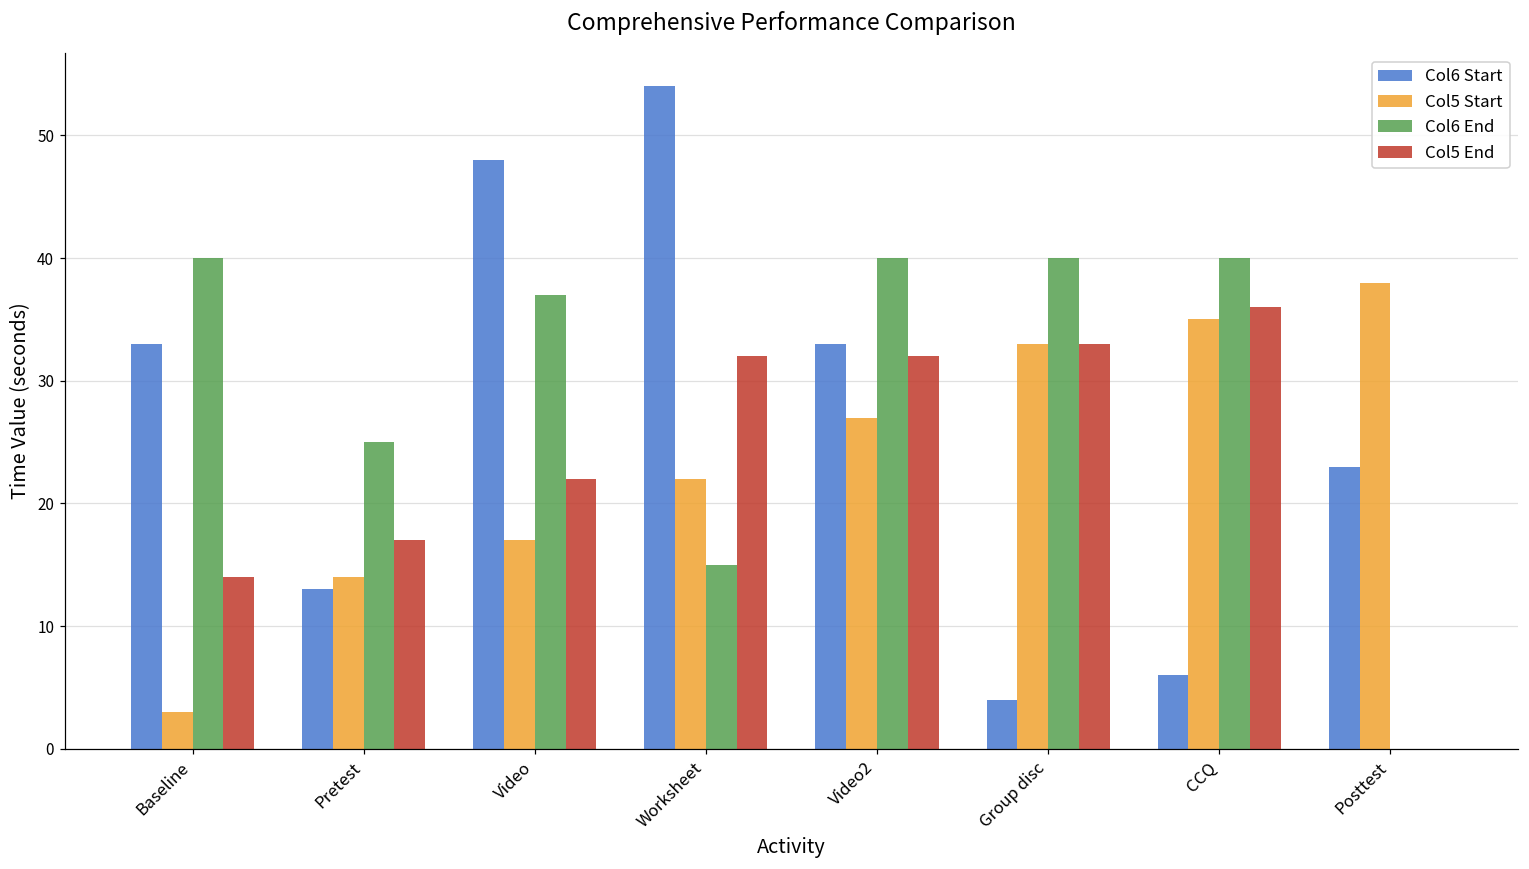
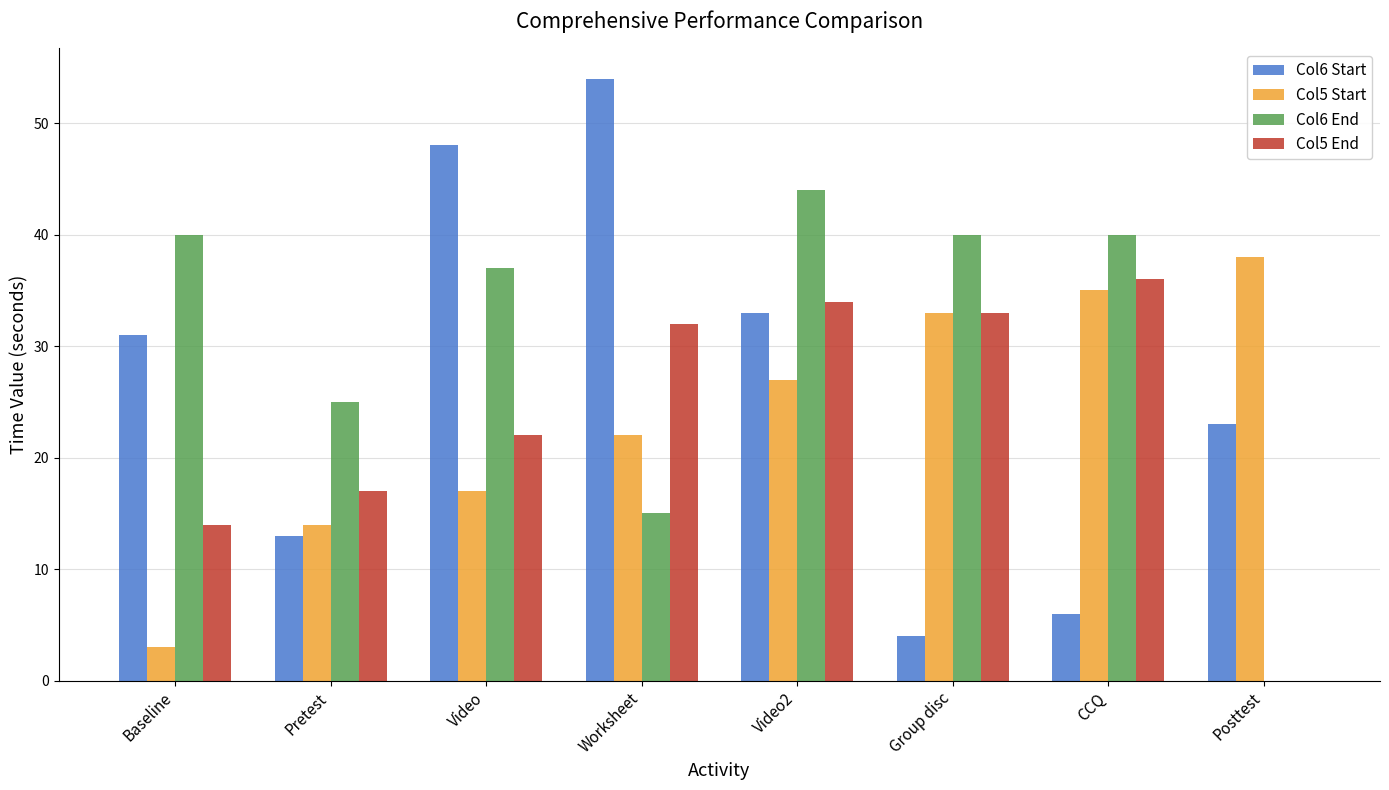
Col6 Start, Baseline: 33 -> 31
Col6 End, Video2: 40 -> 44
Col5 End, Video2: 32 -> 34
